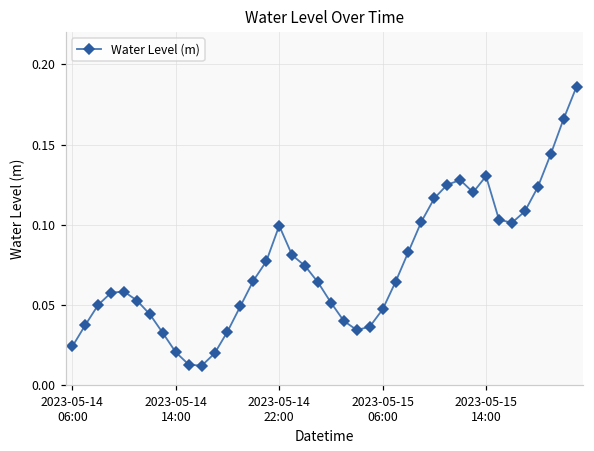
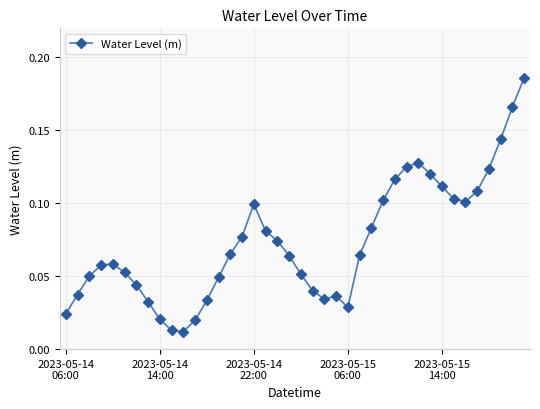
2023-05-15 06:00: 0.047 -> 0.029
2023-05-15 14:00: 0.130 -> 0.112
